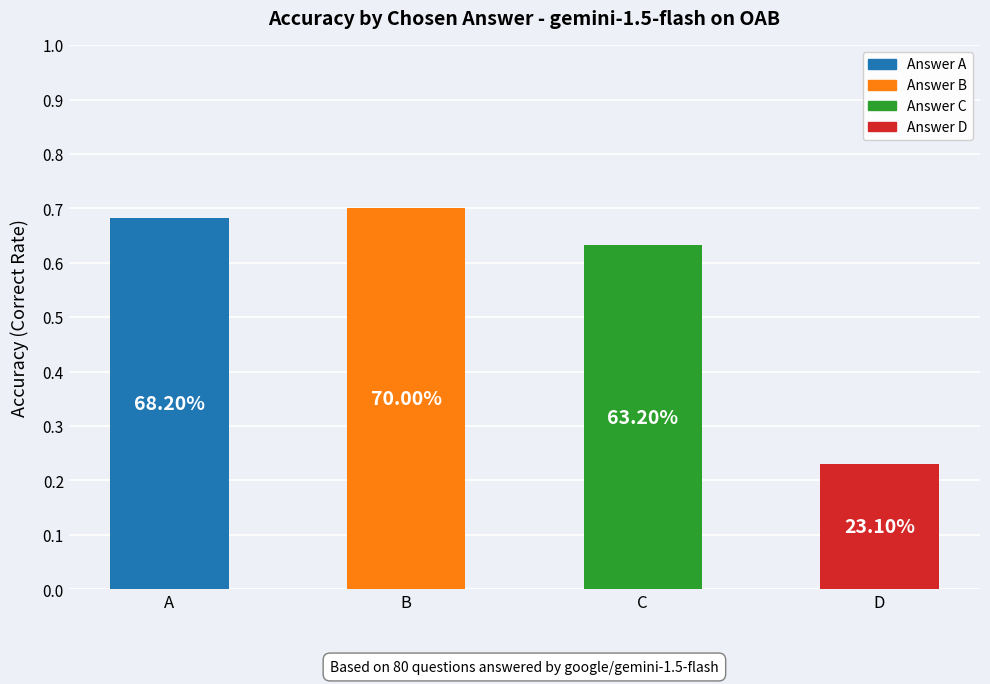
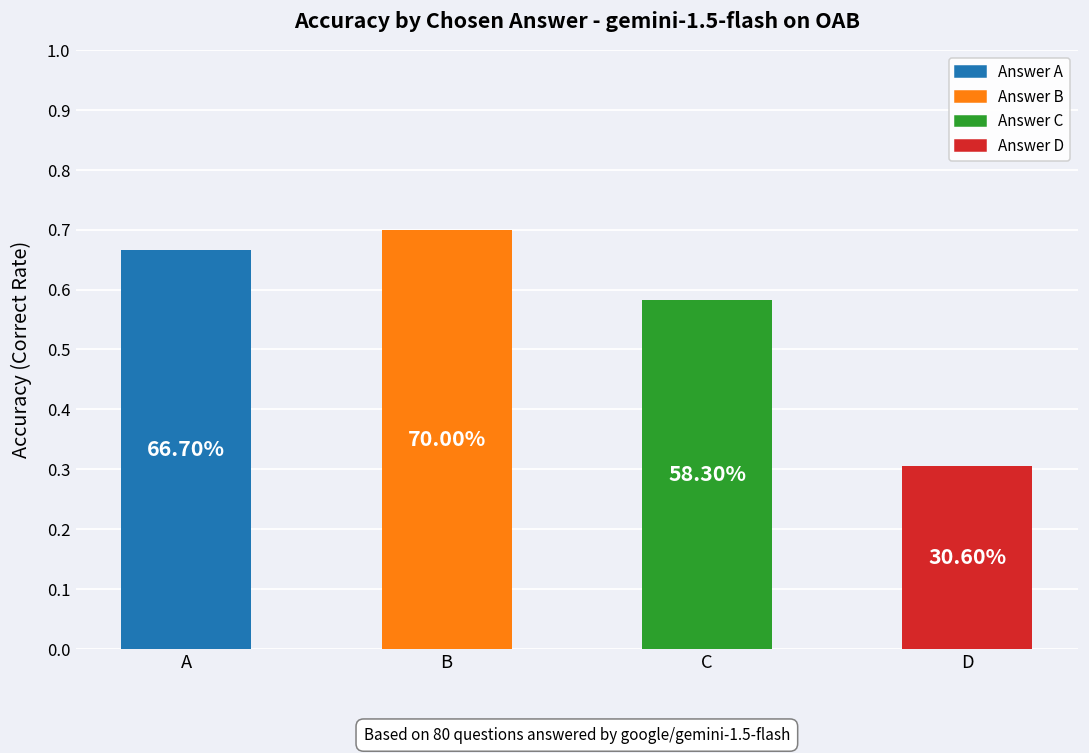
A: 68.20% -> 66.70%
C: 63.20% -> 58.30%
D: 23.10% -> 30.60%
